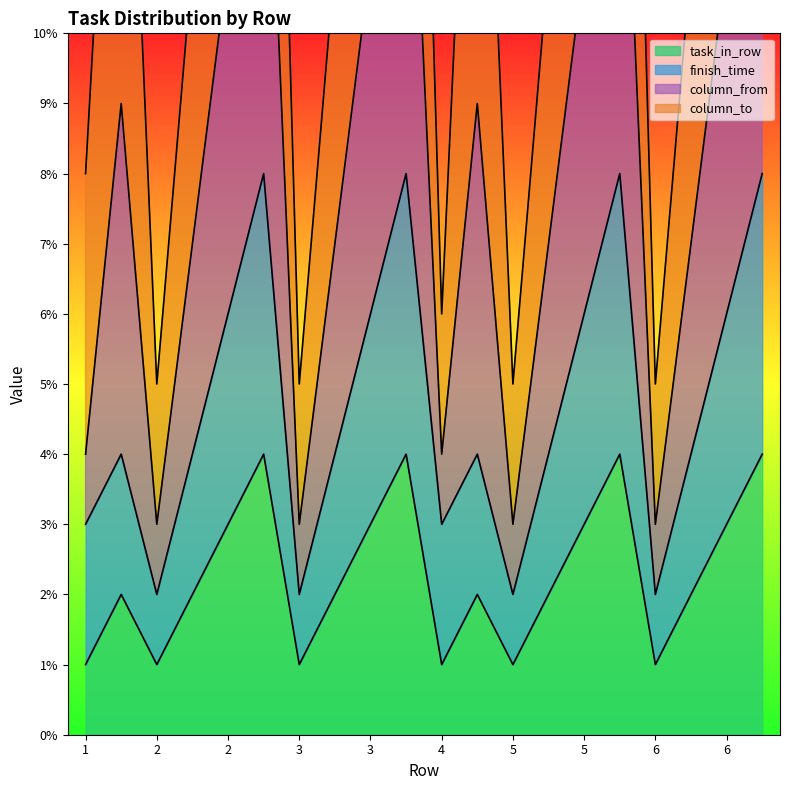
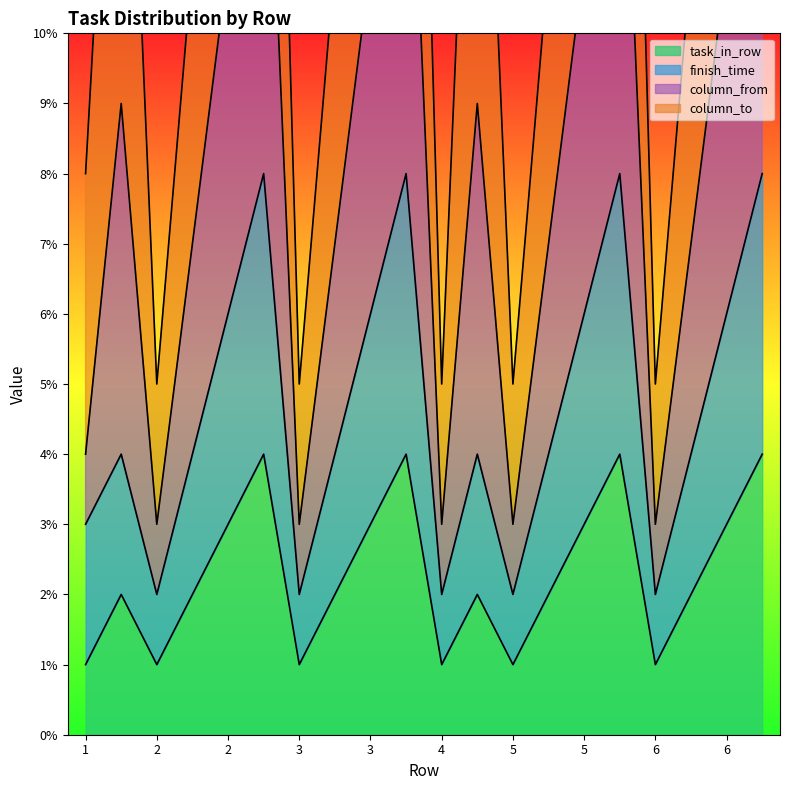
finish_time, 4: 2% -> 1%
